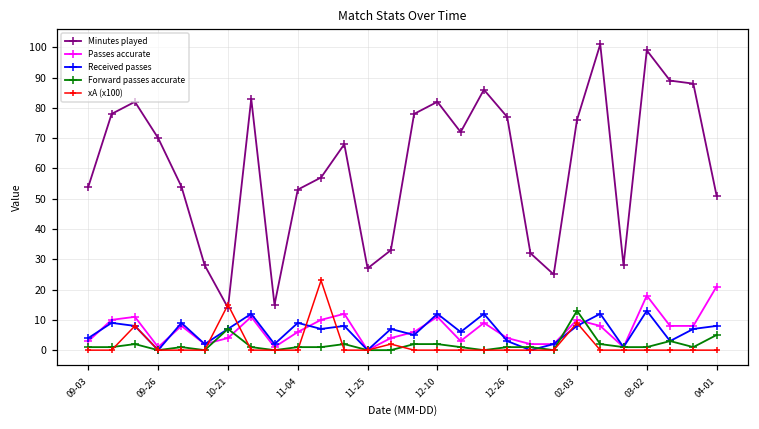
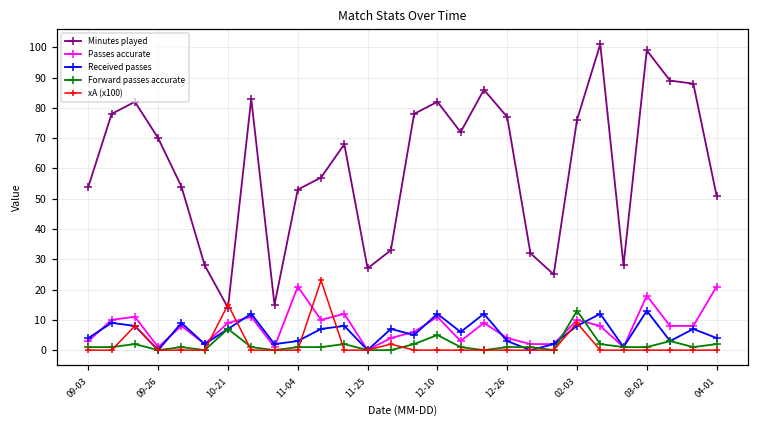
Passes accurate, 10-21: 4 -> 9
Passes accurate, 11-04: 6 -> 21
Received passes, 11-04: 9 -> 3
Forward passes accurate, 12-10: 2 -> 5
Received passes, 04-01: 8 -> 4
Forward passes accurate, 04-01: 5 -> 2
